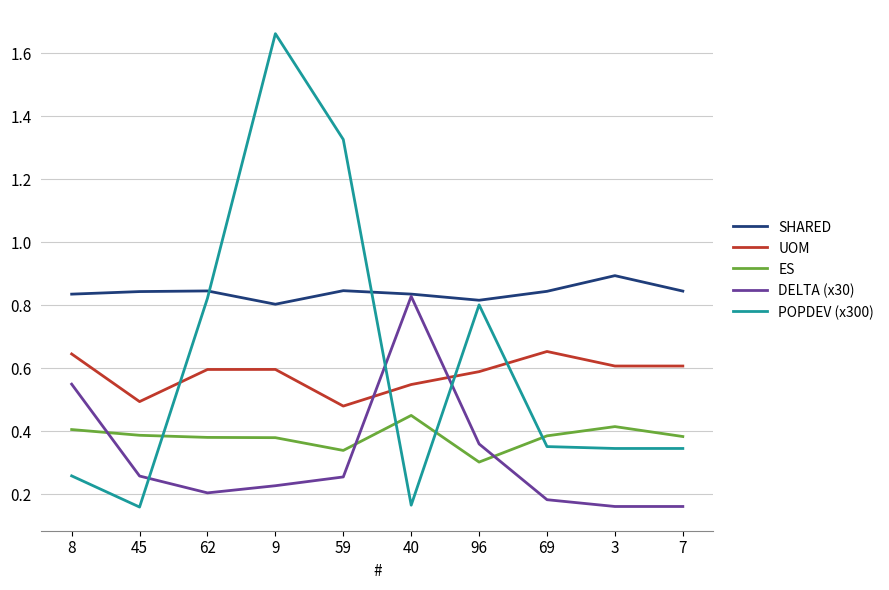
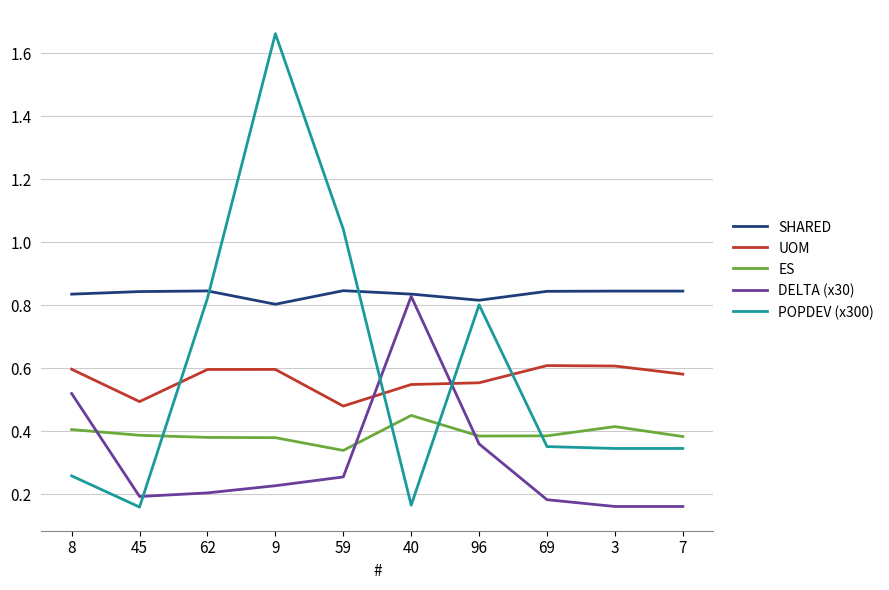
UOM, 8: 0.65 -> 0.60
DELTA (x30), 8: 0.55 -> 0.52
DELTA (x30), 45: 0.26 -> 0.19
POPDEV (x300), 59: 1.33 -> 1.04
UOM, 96: 0.59 -> 0.55
ES, 96: 0.30 -> 0.38
UOM, 69: 0.65 -> 0.61
SHARED, 3: 0.89 -> 0.84
UOM, 7: 0.61 -> 0.58
